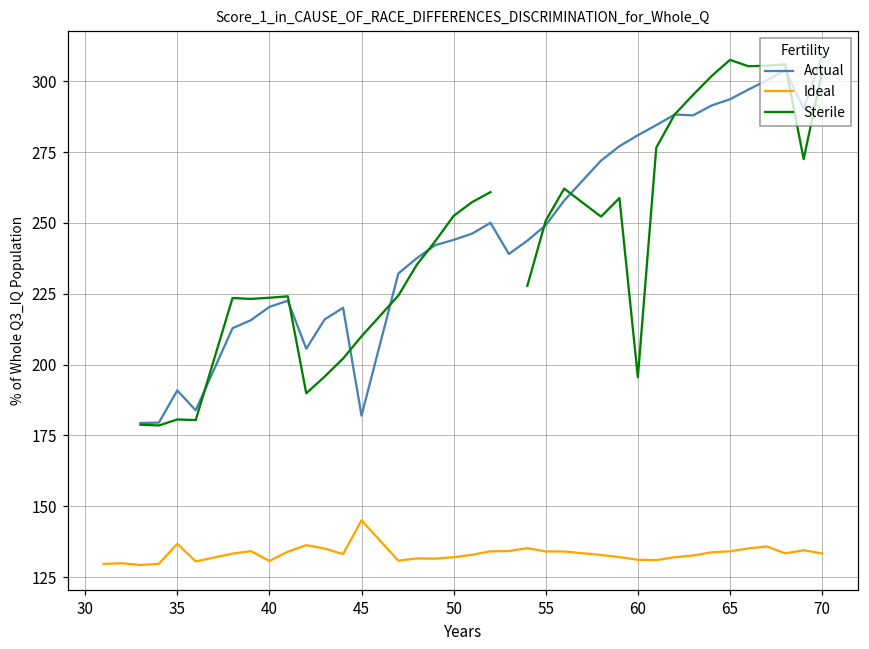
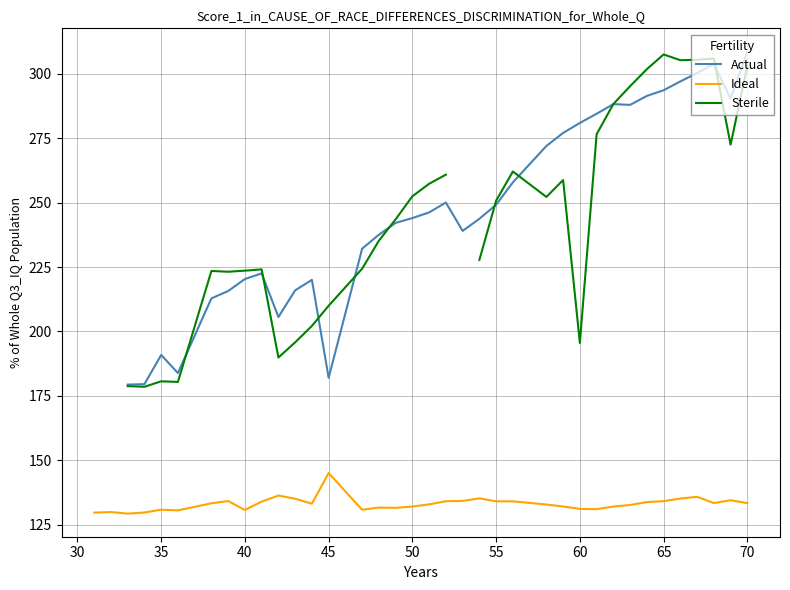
Ideal, 35: 137 -> 131
